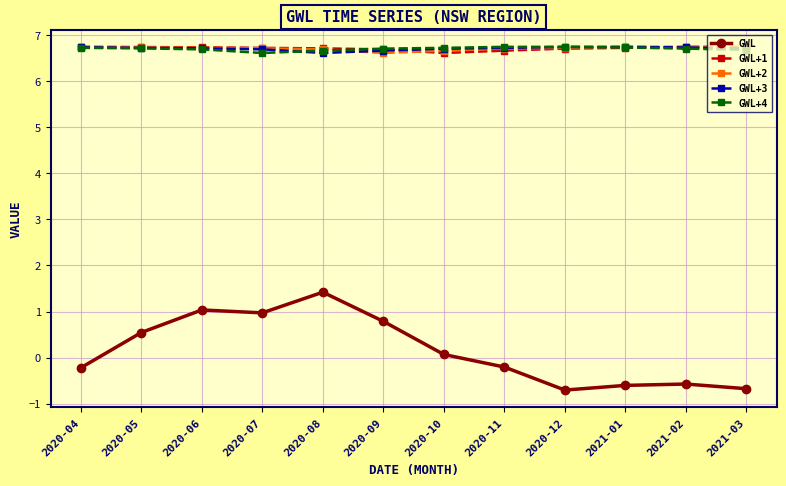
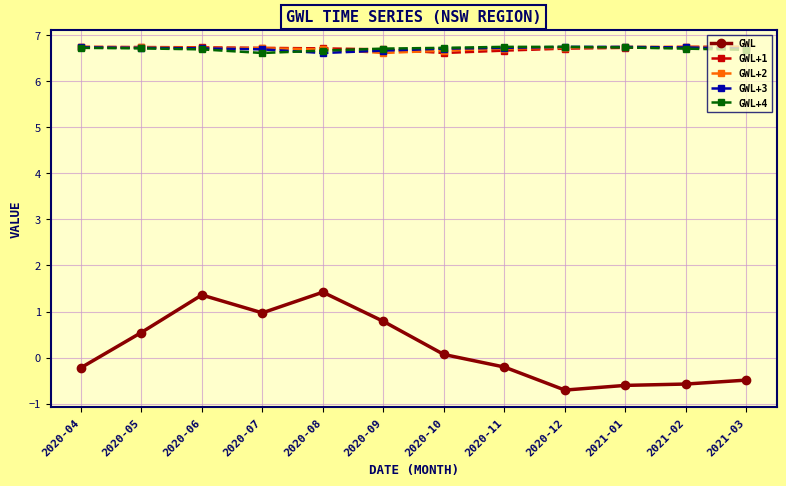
GWL, 2020-06: 1.0 -> 1.4
GWL, 2021-03: -0.7 -> -0.5
